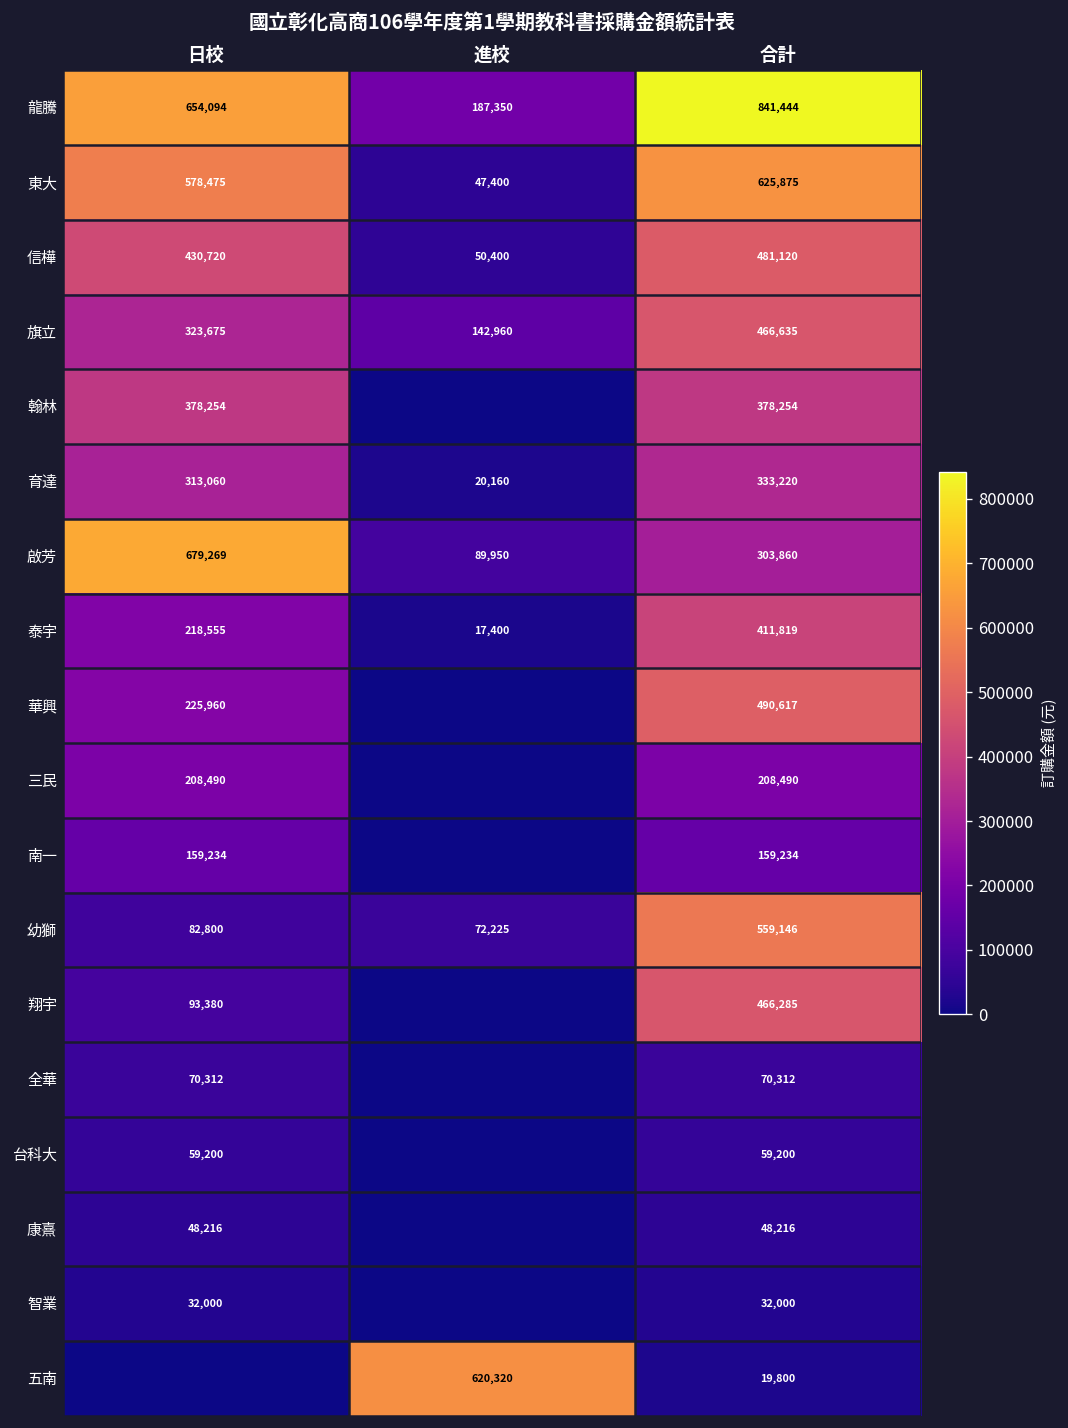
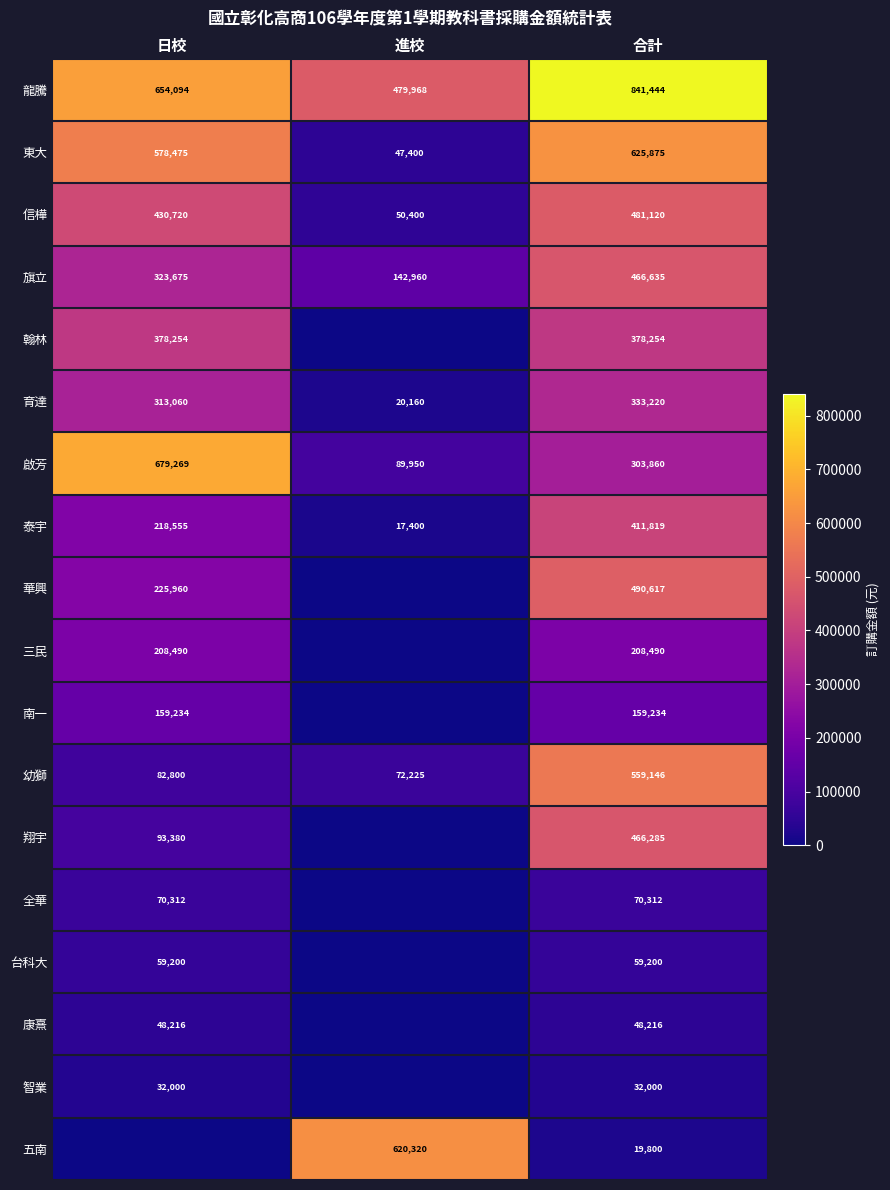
龍騰, 進校: 187,350 -> 479,968
